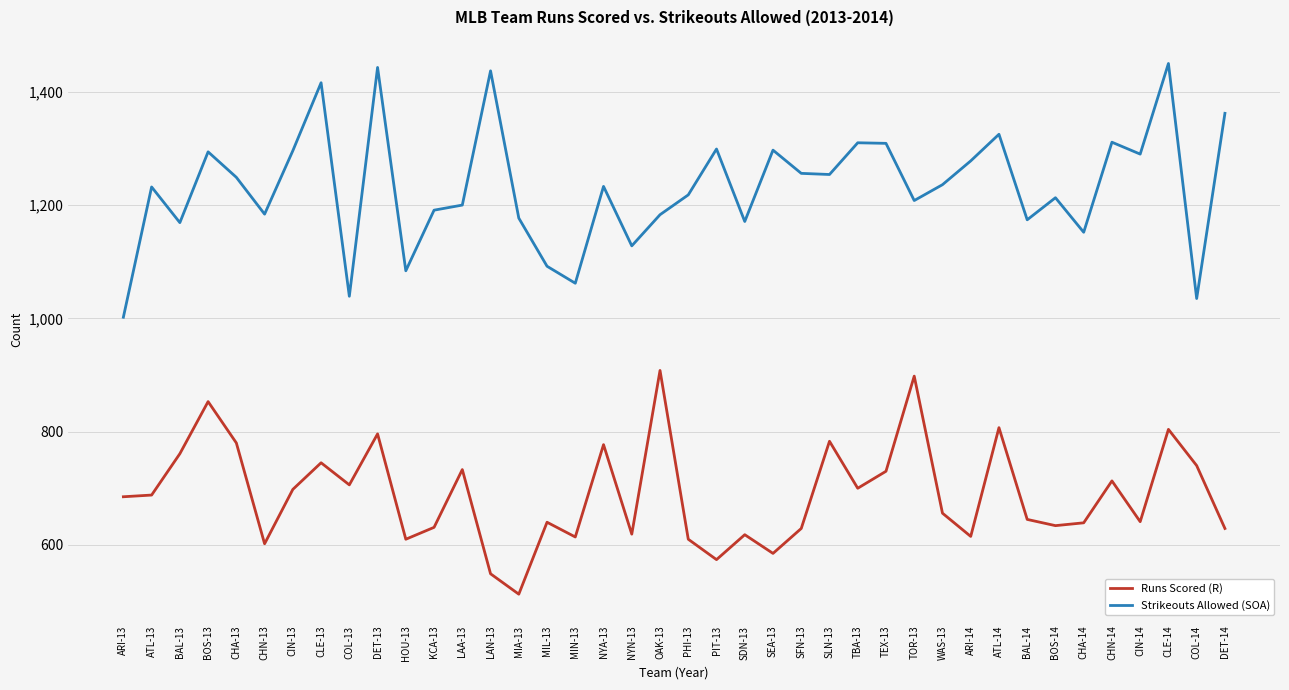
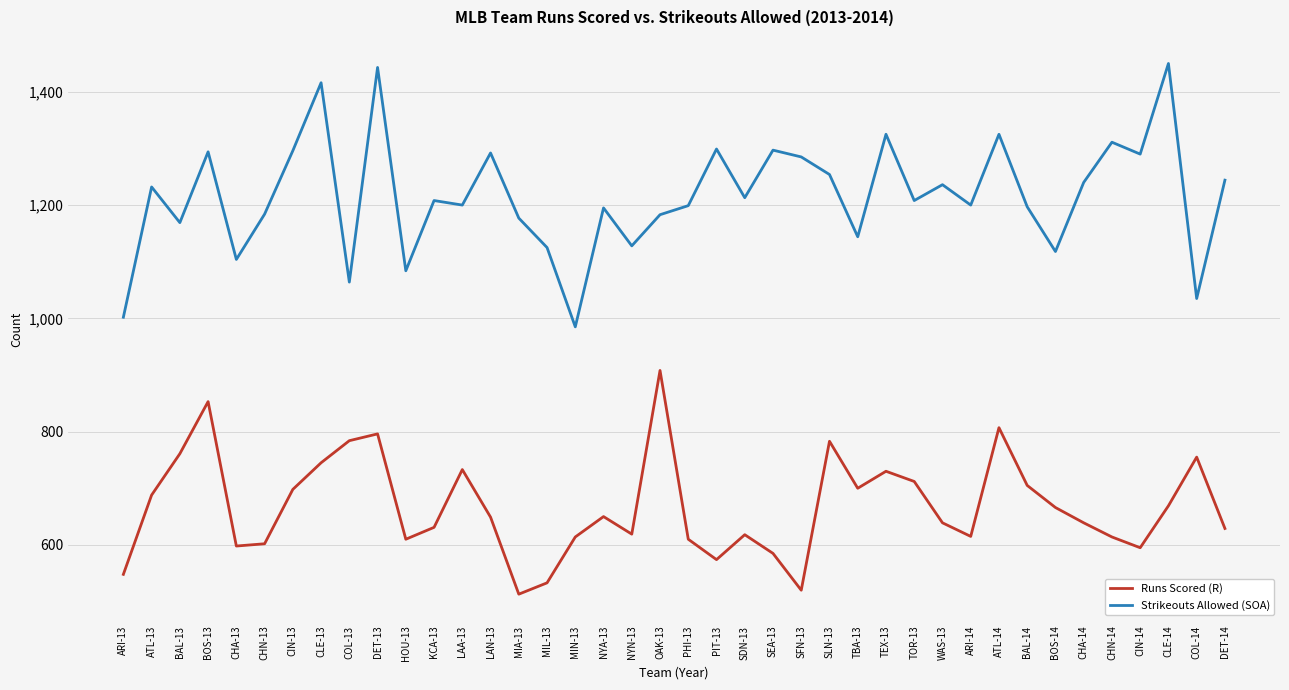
Runs Scored (R), ARI-13: 690 -> 550
Runs Scored (R), CHA-13: 780 -> 600
Strikeouts Allowed (SOA), CHA-13: 1,250 -> 1,100
Runs Scored (R), COL-13: 710 -> 780
Strikeouts Allowed (SOA), COL-13: 1,040 -> 1,060
Strikeouts Allowed (SOA), KCA-13: 1,190 -> 1,210
Runs Scored (R), LAN-13: 550 -> 650
Strikeouts Allowed (SOA), LAN-13: 1,440 -> 1,290
Runs Scored (R), MIL-13: 640 -> 530
Strikeouts Allowed (SOA), MIL-13: 1,090 -> 1,130
Strikeouts Allowed (SOA), MIN-13: 1,060 -> 990
Runs Scored (R), NYA-13: 780 -> 650
Strikeouts Allowed (SOA), NYA-13: 1,230 -> 1,200
Strikeouts Allowed (SOA), PHI-13: 1,220 -> 1,200
Strikeouts Allowed (SOA), SDN-13: 1,170 -> 1,210
Runs Scored (R), SFN-13: 630 -> 520
Strikeouts Allowed (SOA), SFN-13: 1,260 -> 1,290
Strikeouts Allowed (SOA), TBA-13: 1,310 -> 1,140
Strikeouts Allowed (SOA), TEX-13: 1,310 -> 1,330
Runs Scored (R), TOR-13: 900 -> 710
Runs Scored (R), WAS-13: 660 -> 640
Strikeouts Allowed (SOA), ARI-14: 1,280 -> 1,200
Runs Scored (R), BAL-14: 650 -> 710
Strikeouts Allowed (SOA), BAL-14: 1,170 -> 1,200
Runs Scored (R), BOS-14: 630 -> 670
Strikeouts Allowed (SOA), BOS-14: 1,210 -> 1,120
Strikeouts Allowed (SOA), CHA-14: 1,150 -> 1,240
Runs Scored (R), CHN-14: 710 -> 610
Runs Scored (R), CIN-14: 640 -> 600
Runs Scored (R), CLE-14: 800 -> 670
Runs Scored (R), COL-14: 740 -> 760
Strikeouts Allowed (SOA), DET-14: 1,360 -> 1,240
